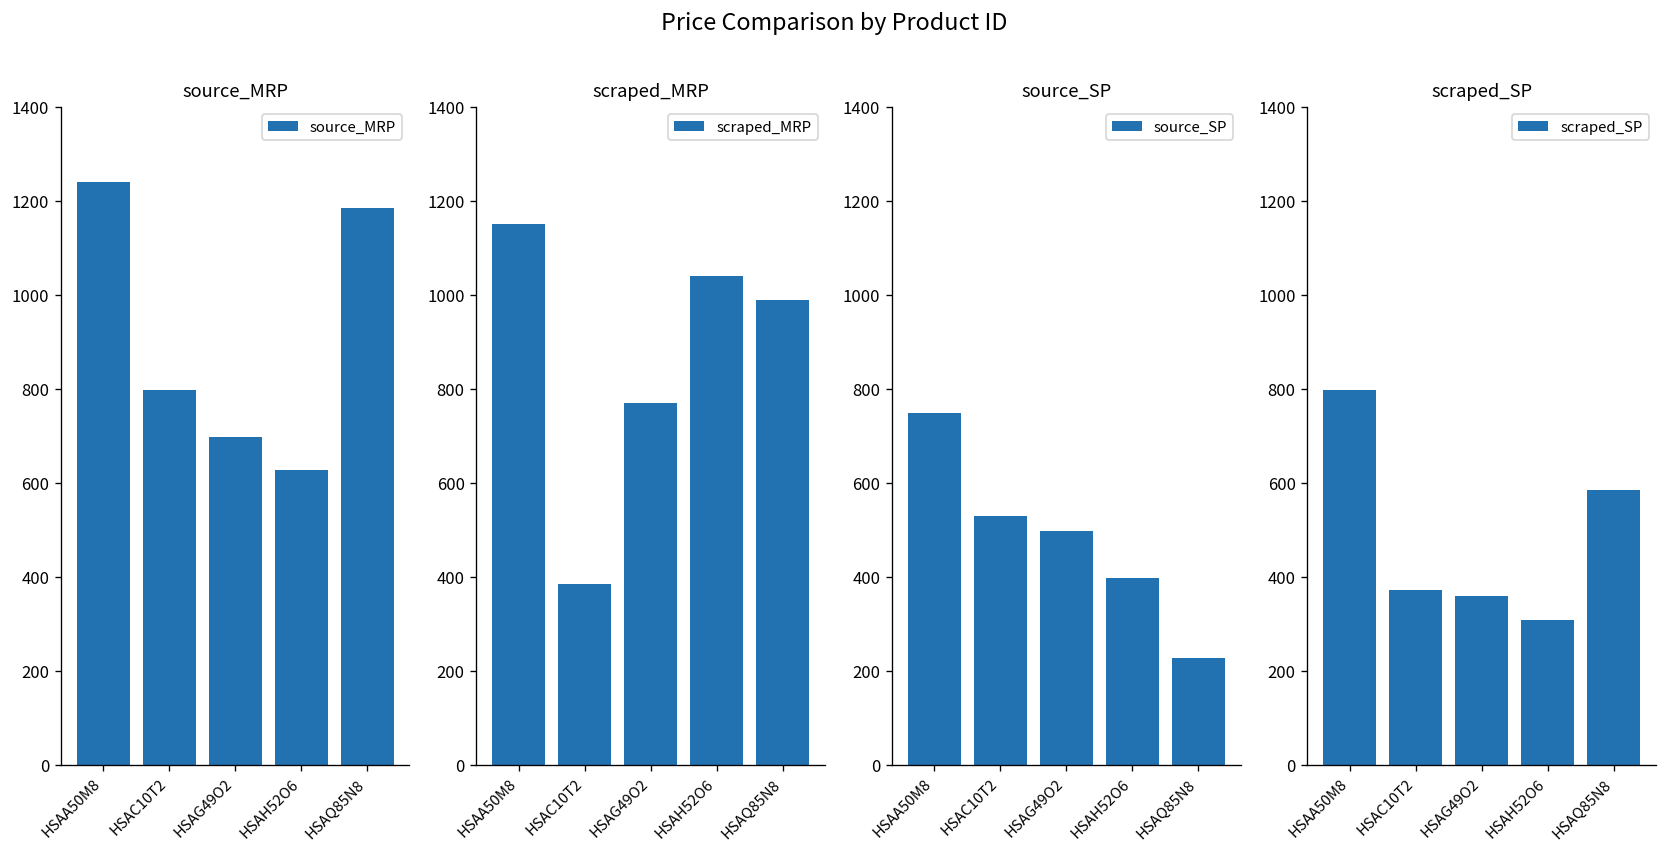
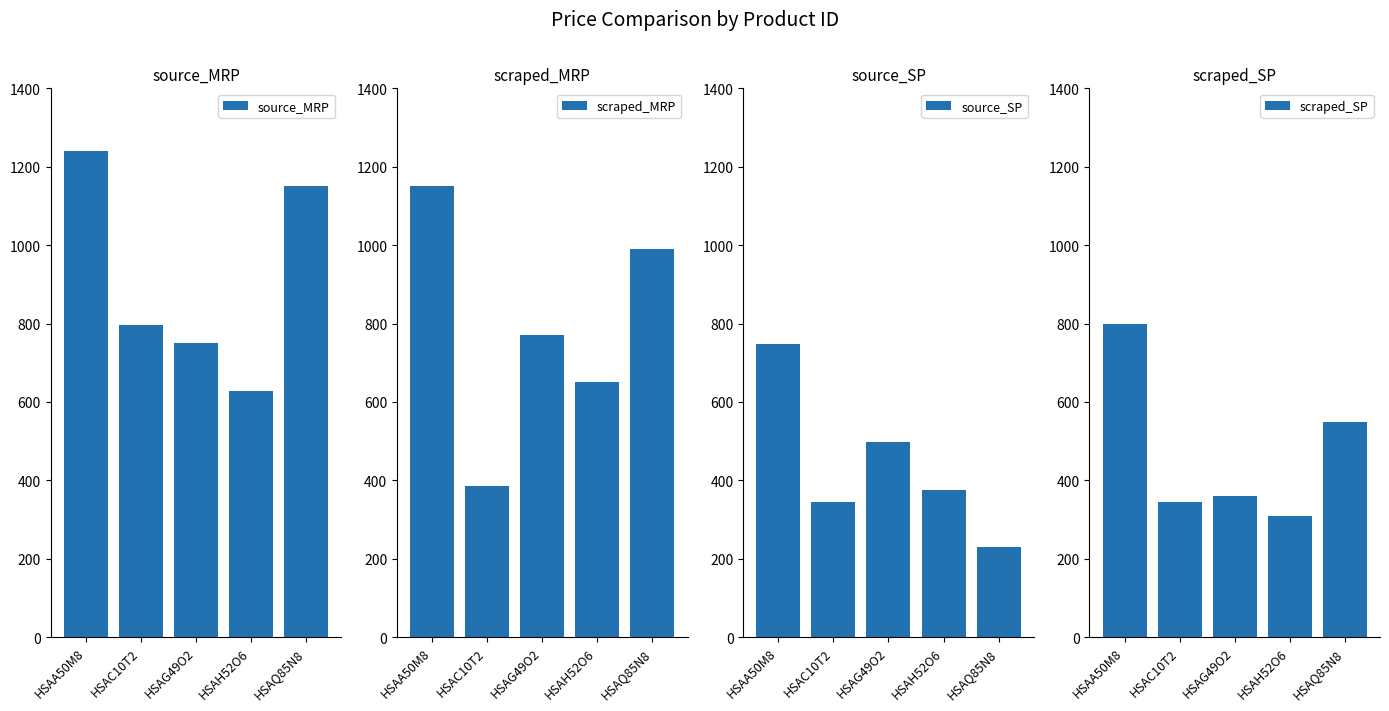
source_MRP, HSAG49O2: 700 -> 750
source_MRP, HSAQ85N8: 1190 -> 1150
scraped_MRP, HSAH52O6: 1040 -> 650
source_SP, HSAC10T2: 530 -> 350
source_SP, HSAH52O6: 400 -> 380
scraped_SP, HSAC10T2: 370 -> 350
scraped_SP, HSAQ85N8: 590 -> 550
